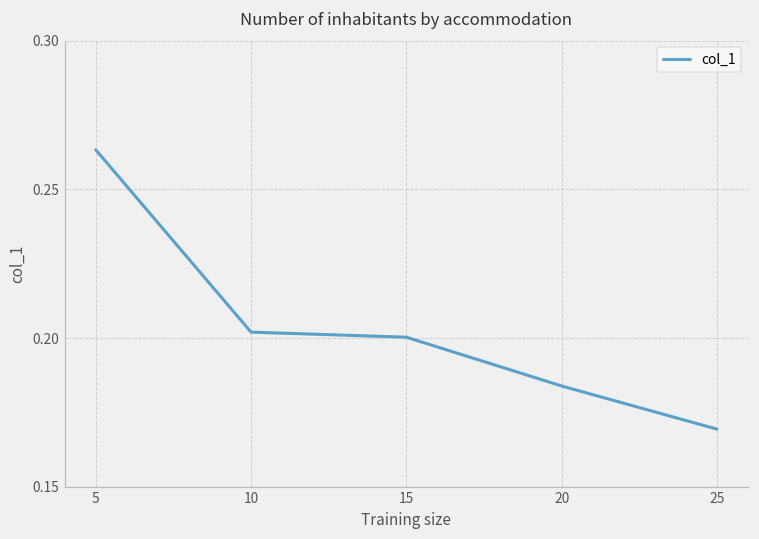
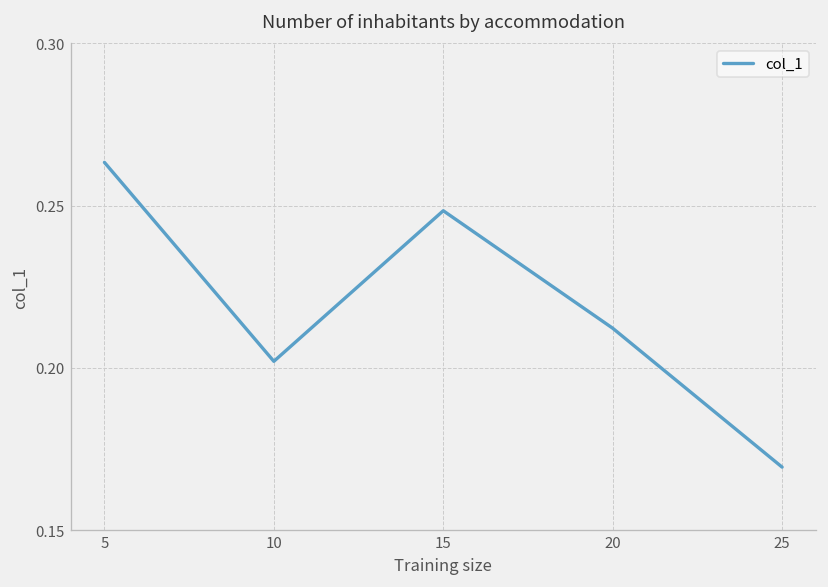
15: 0.200 -> 0.248
20: 0.184 -> 0.212
